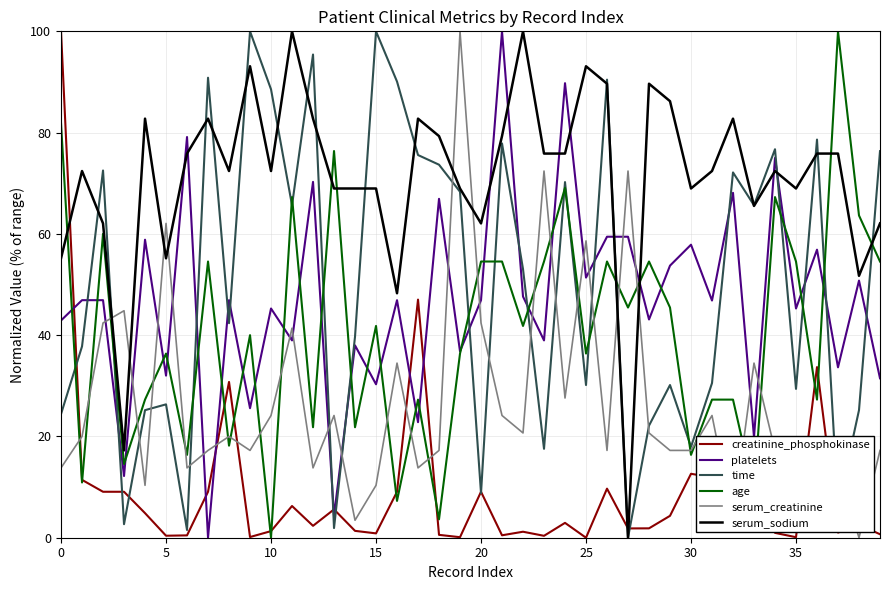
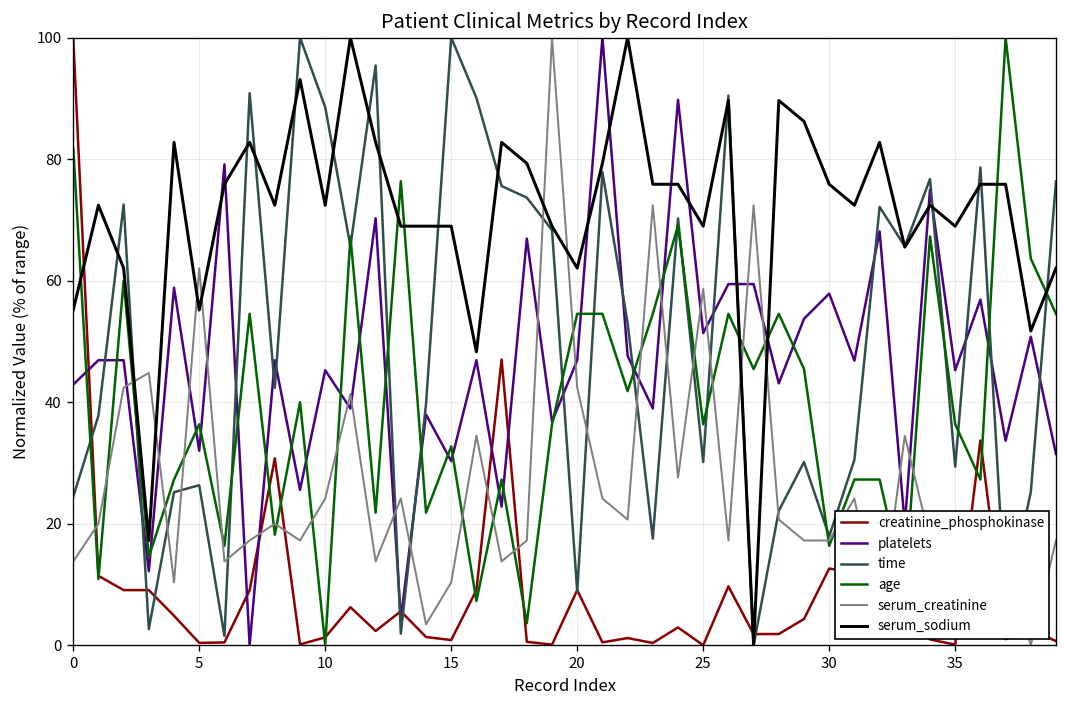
age, 15: 42 -> 33
serum_sodium, 25: 93 -> 69
serum_sodium, 30: 69 -> 76
age, 35: 55 -> 36
